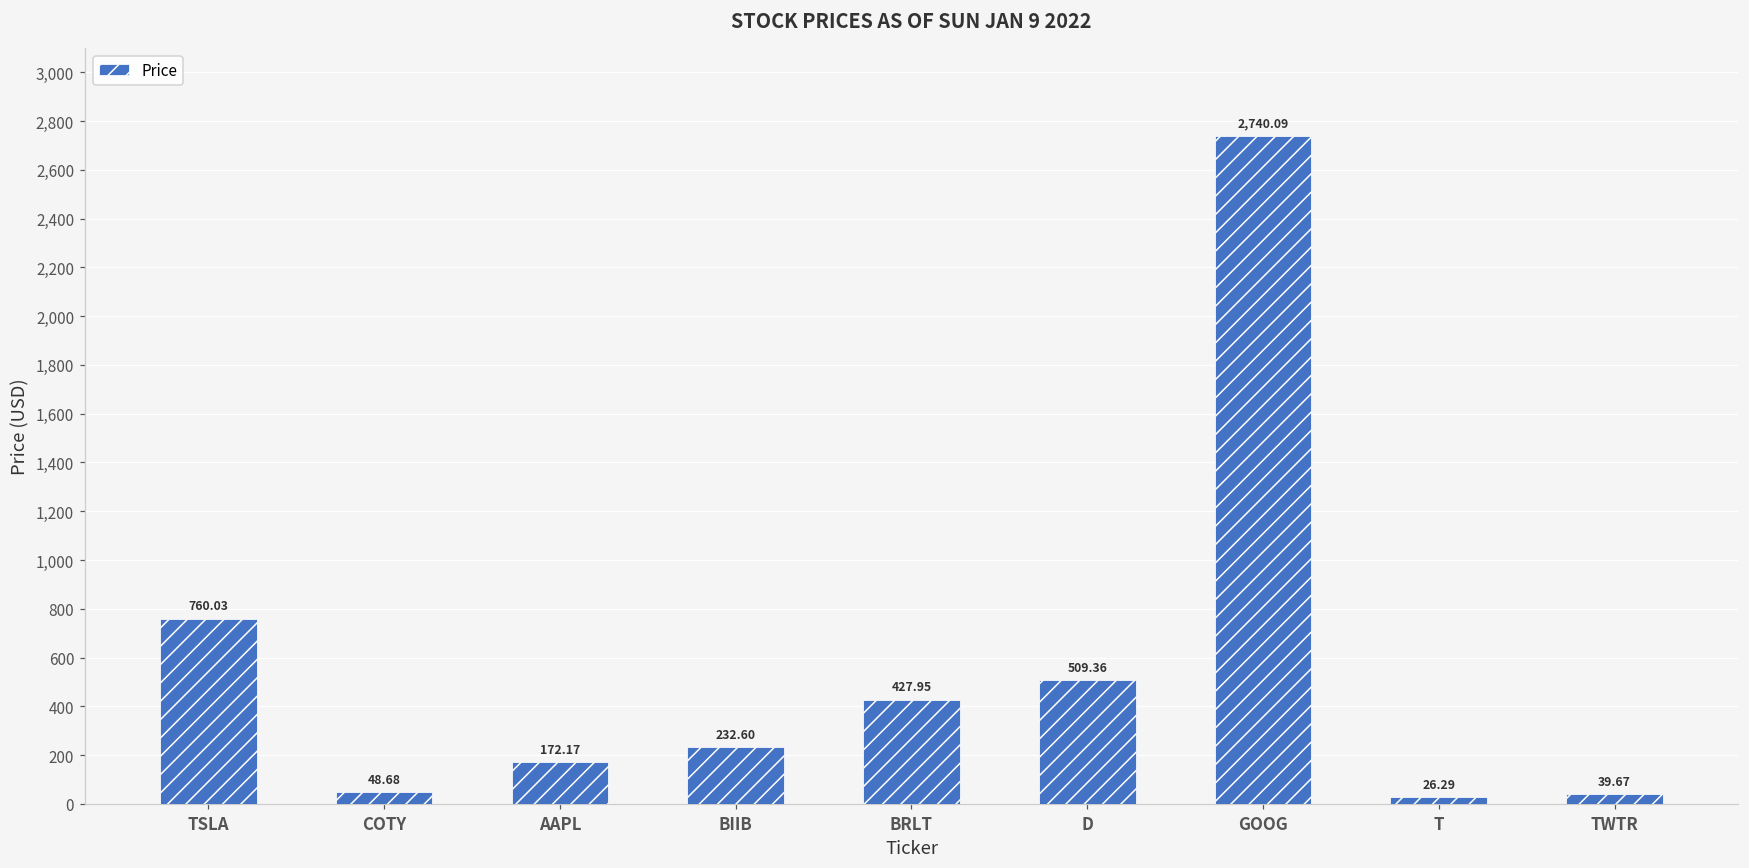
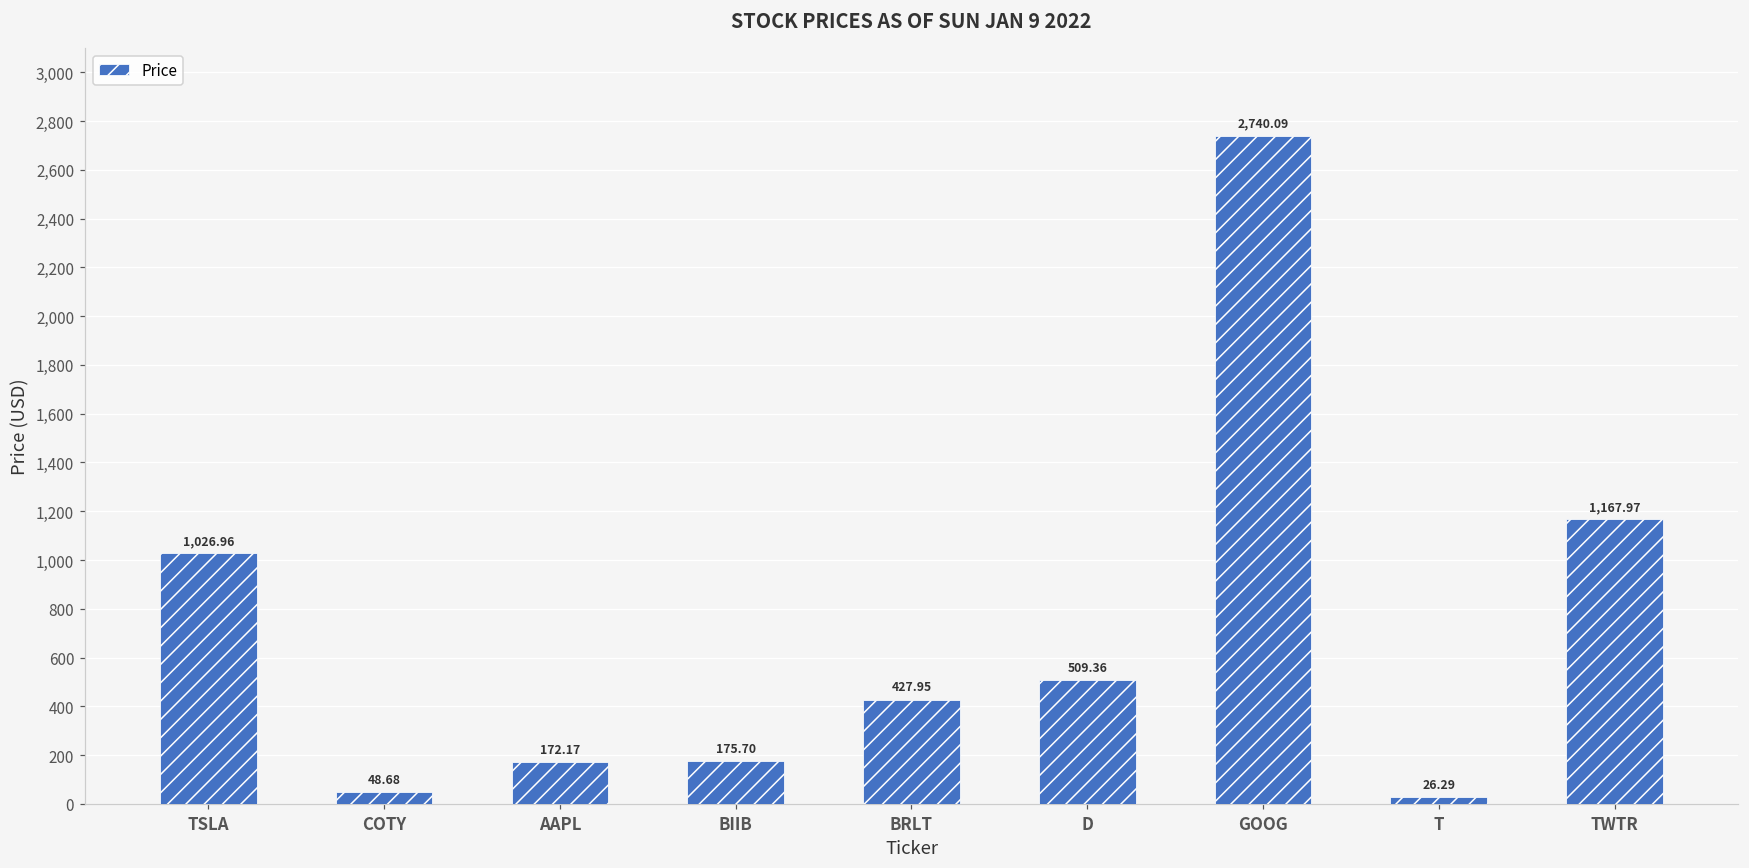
TSLA: 760.03 -> 1,026.96
BIIB: 232.60 -> 175.70
TWTR: 39.67 -> 1,167.97
